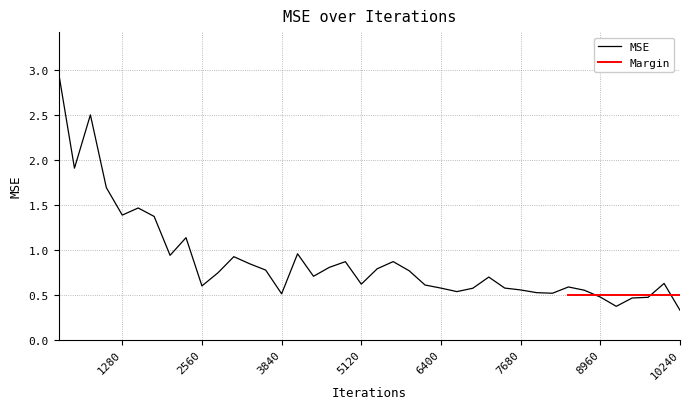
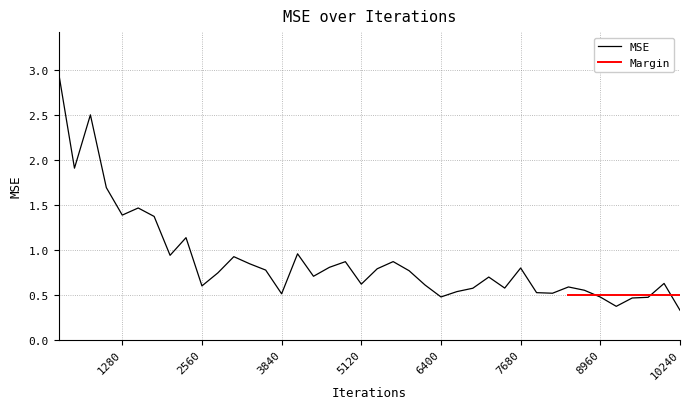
MSE, 6400: 0.6 -> 0.5
MSE, 7680: 0.6 -> 0.8
